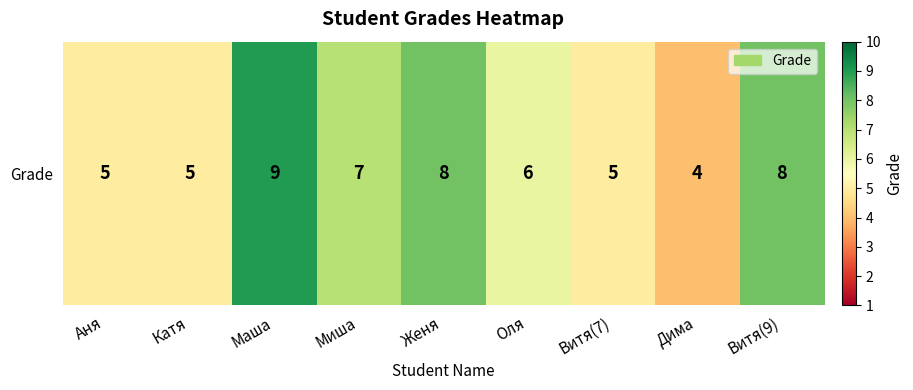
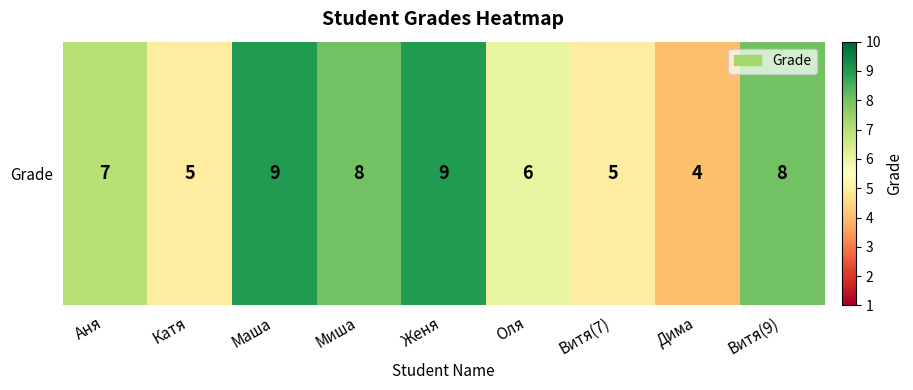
Grade, Аня: 5 -> 7
Grade, Миша: 7 -> 8
Grade, Женя: 8 -> 9
